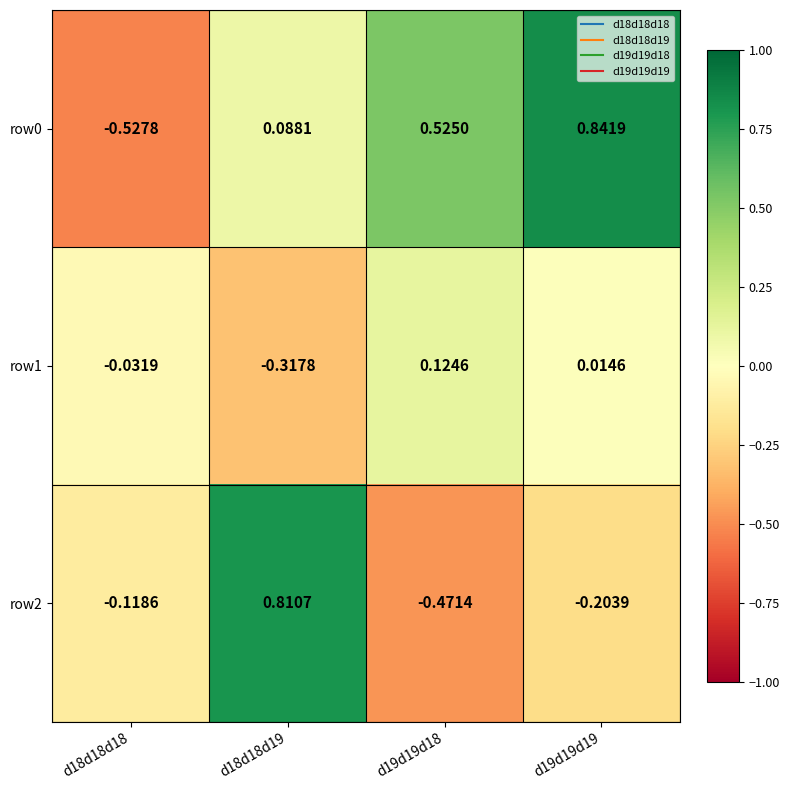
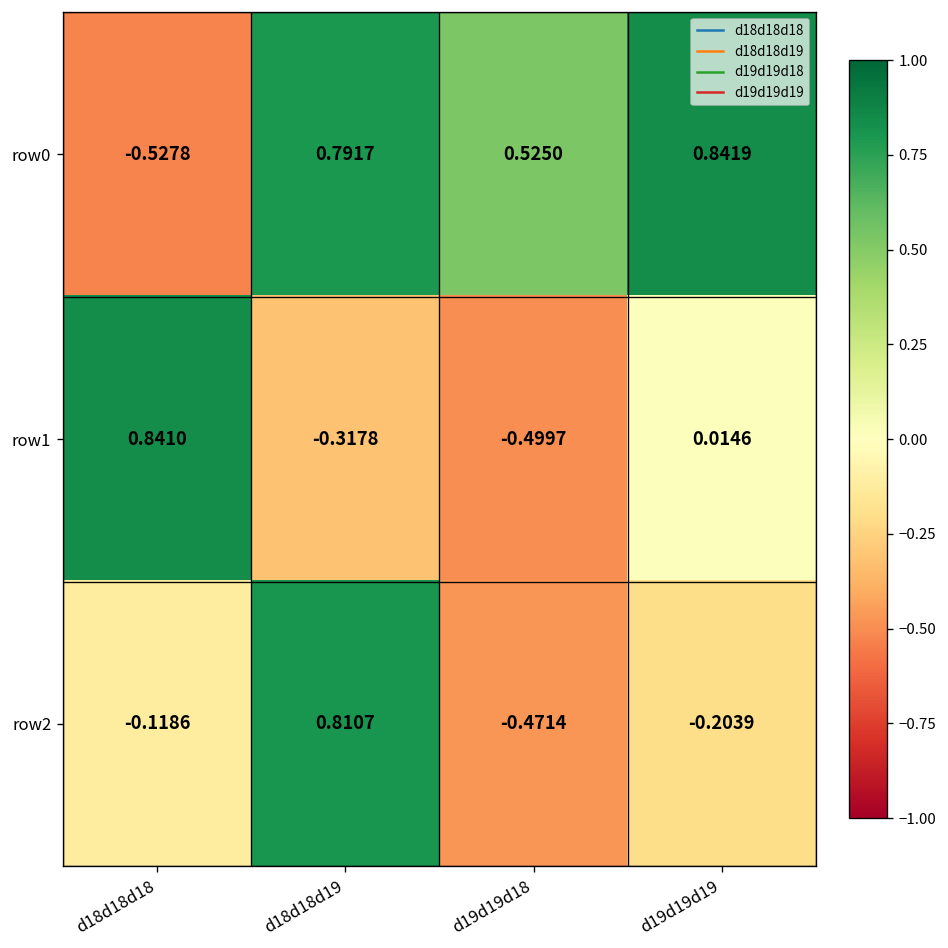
row0, d18d18d19: 0.0881 -> 0.7917
row1, d18d18d18: -0.0319 -> 0.8410
row1, d19d19d18: 0.1246 -> -0.4997
